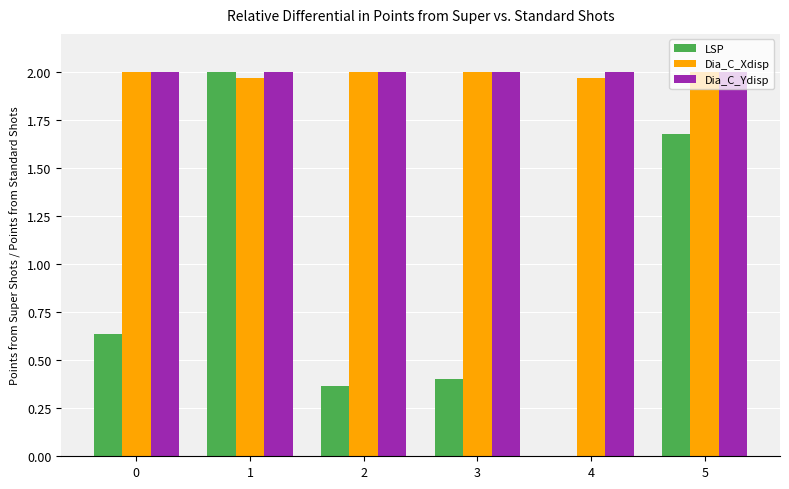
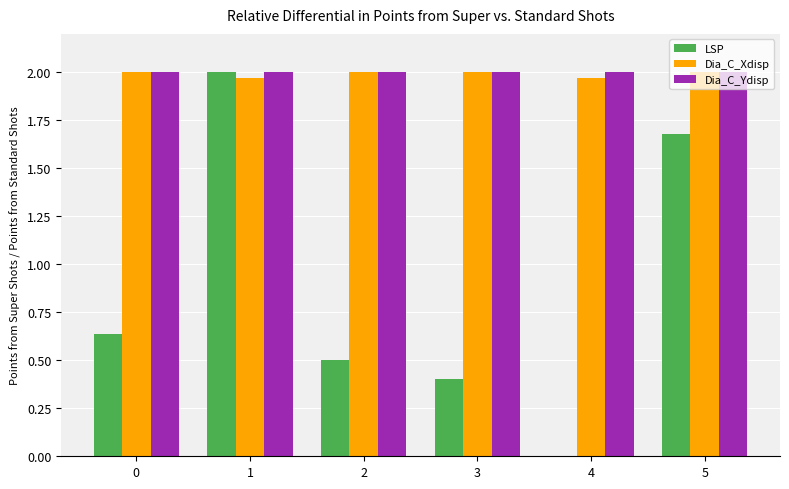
LSP, 2: 0.37 -> 0.50
